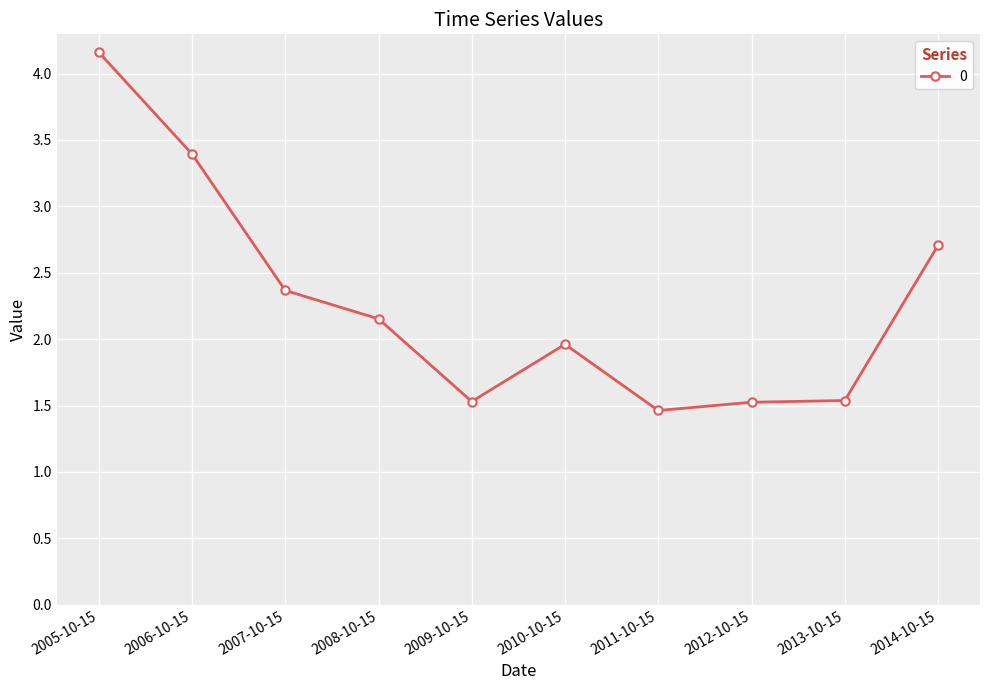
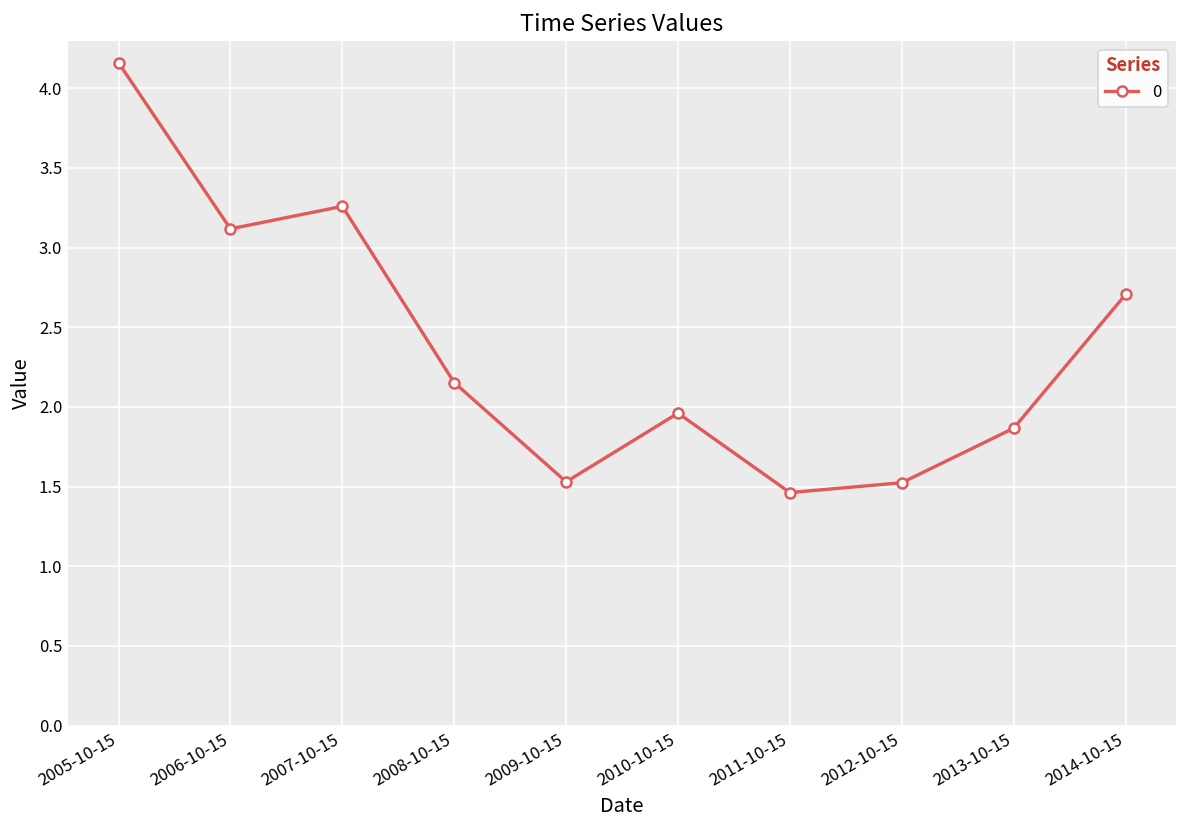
2006-10-15: 3.39 -> 3.12
2007-10-15: 2.37 -> 3.26
2013-10-15: 1.54 -> 1.87
